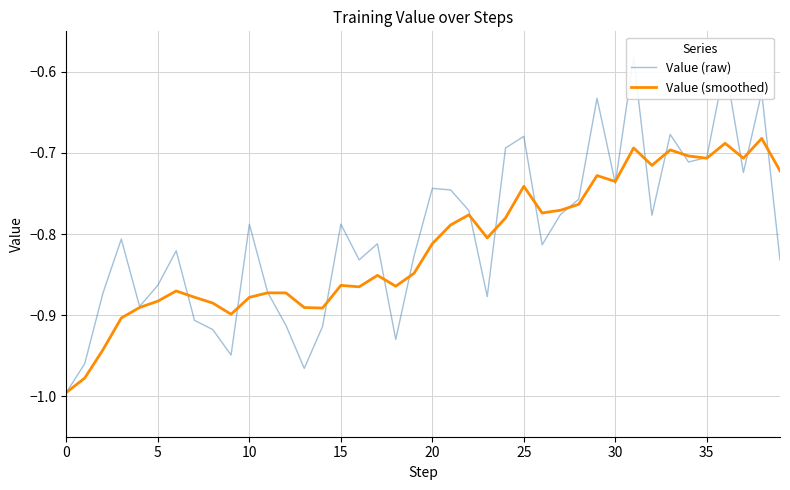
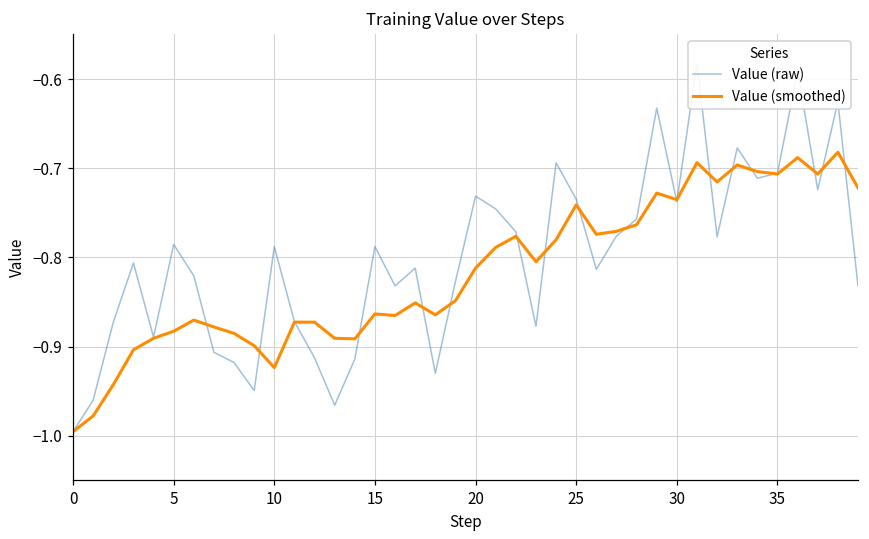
Value (raw), 5: -0.86 -> -0.79
Value (smoothed), 10: -0.88 -> -0.92
Value (raw), 20: -0.74 -> -0.73
Value (raw), 25: -0.68 -> -0.73
